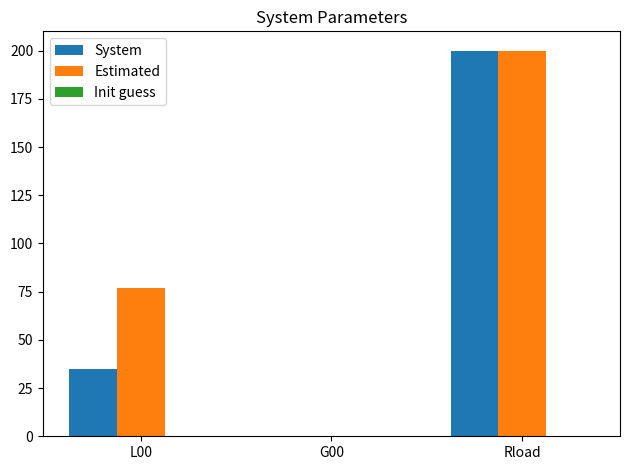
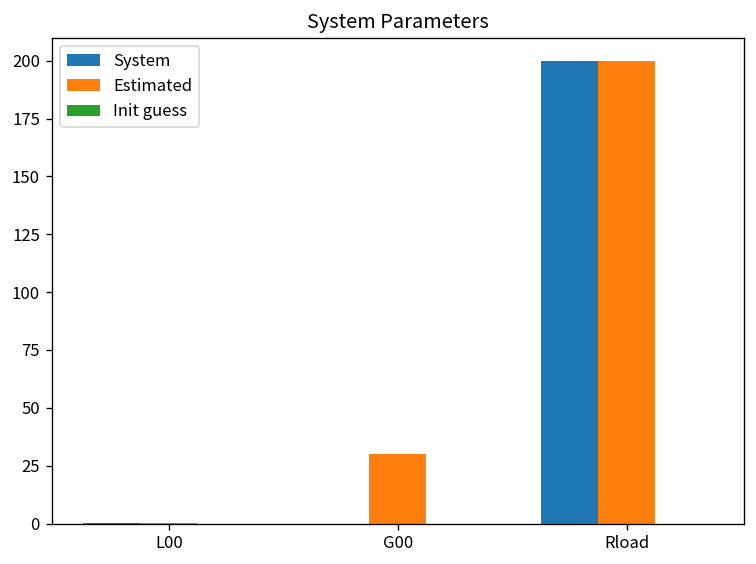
System, L00: 35 -> 0
Estimated, L00: 77 -> 0
Estimated, G00: 0 -> 30
